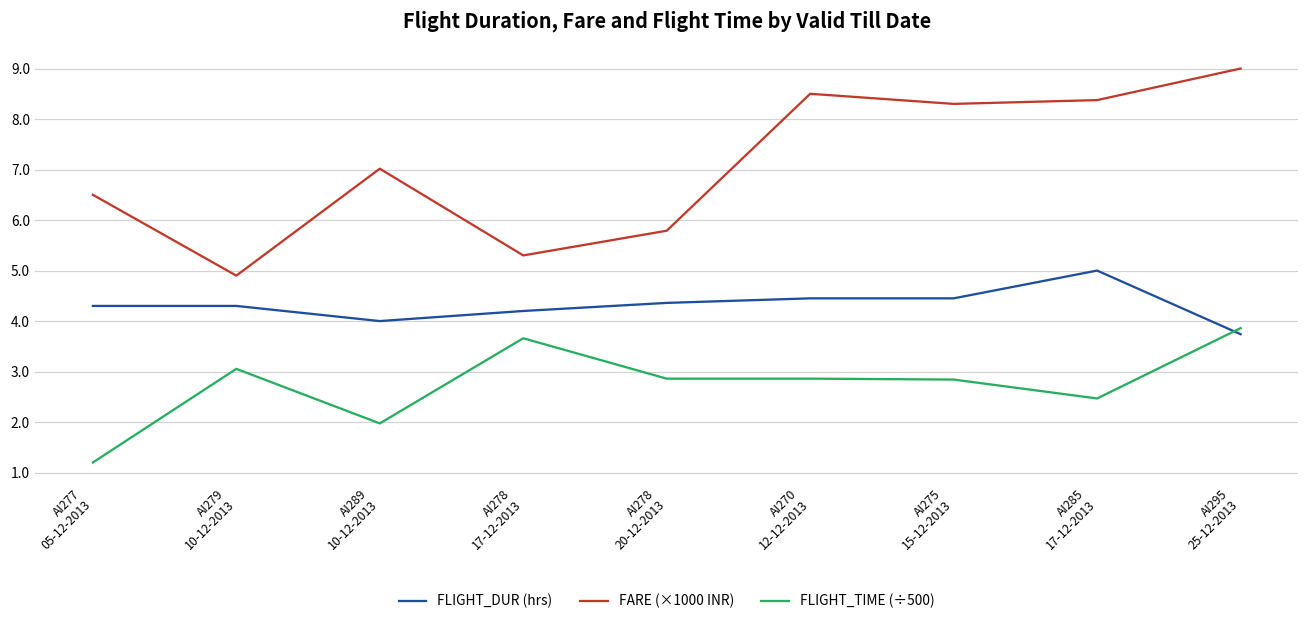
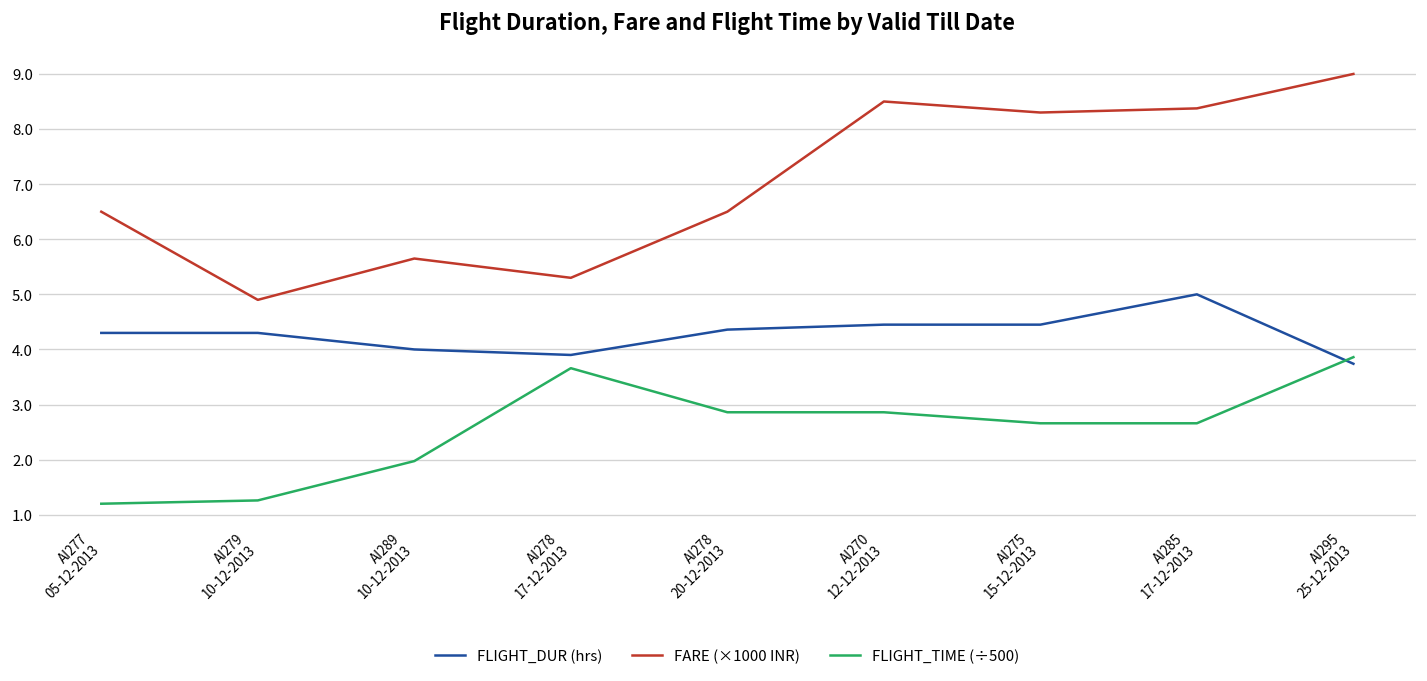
FLIGHT_TIME (÷500), AI279 10-12-2013: 3.1 -> 1.3
FARE (×1000 INR), AI289 10-12-2013: 7.0 -> 5.7
FLIGHT_DUR (hrs), AI278 17-12-2013: 4.2 -> 3.9
FARE (×1000 INR), AI278 20-12-2013: 5.8 -> 6.5
FLIGHT_TIME (÷500), AI275 15-12-2013: 2.8 -> 2.7
FLIGHT_TIME (÷500), AI285 17-12-2013: 2.5 -> 2.7
